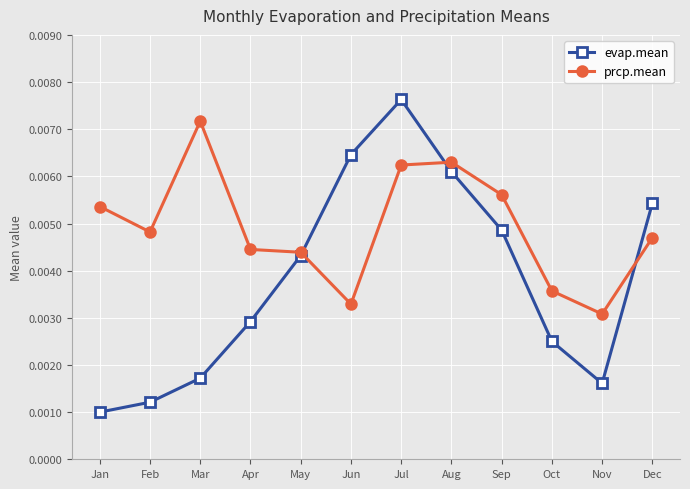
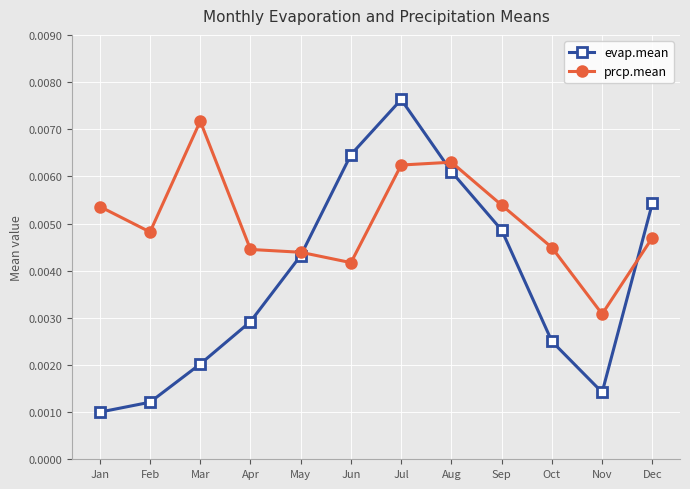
evap.mean, Mar: 0.0017 -> 0.0020
prcp.mean, Jun: 0.0033 -> 0.0042
prcp.mean, Sep: 0.0056 -> 0.0054
prcp.mean, Oct: 0.0036 -> 0.0045
evap.mean, Nov: 0.0016 -> 0.0014
